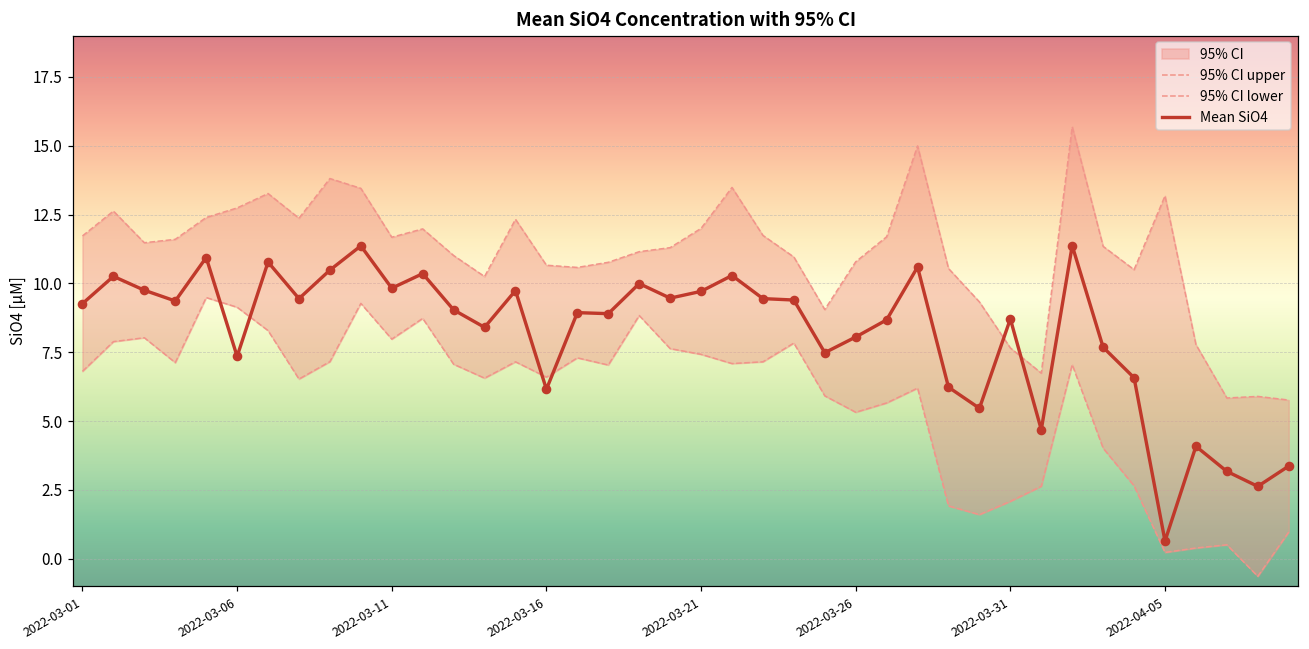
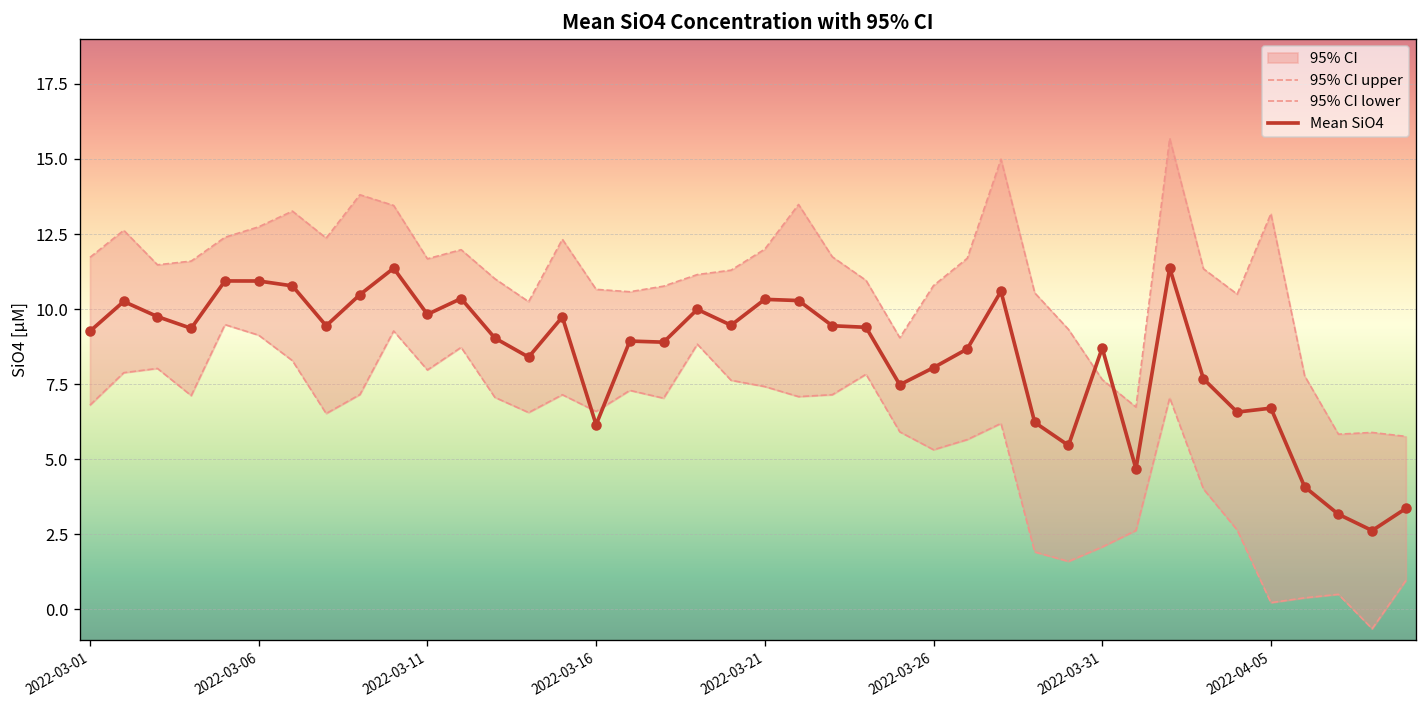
Mean SiO4, 2022-03-06: 7.3 -> 10.9
Mean SiO4, 2022-03-21: 9.7 -> 10.3
Mean SiO4, 2022-04-05: 0.6 -> 6.7
